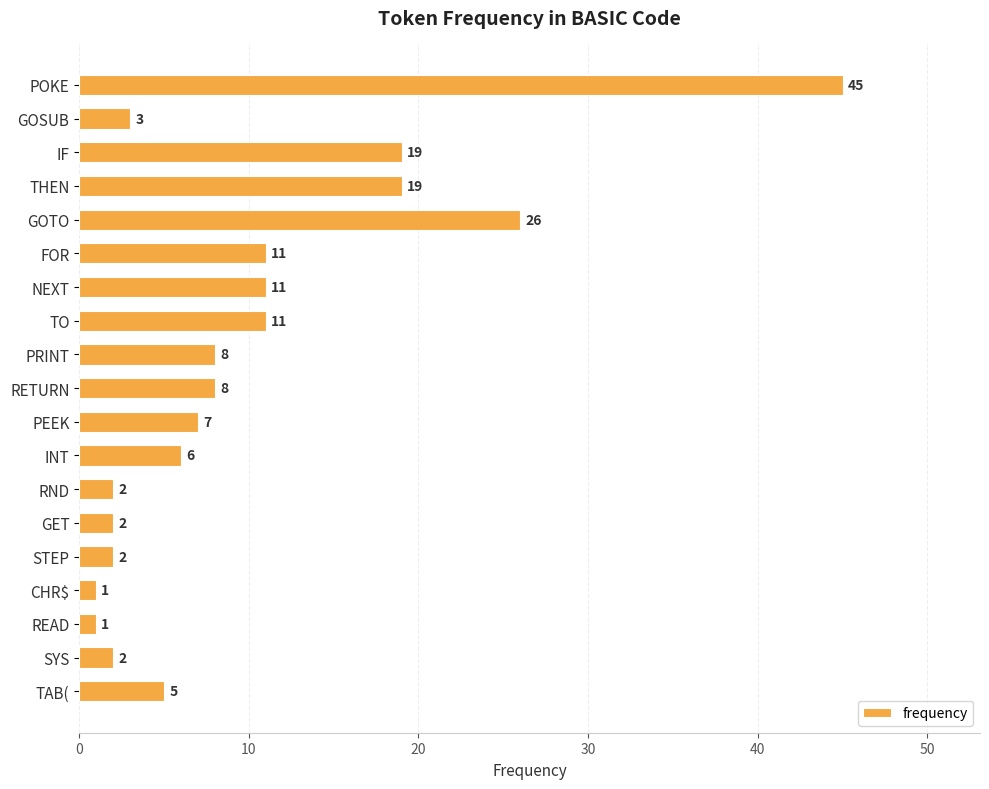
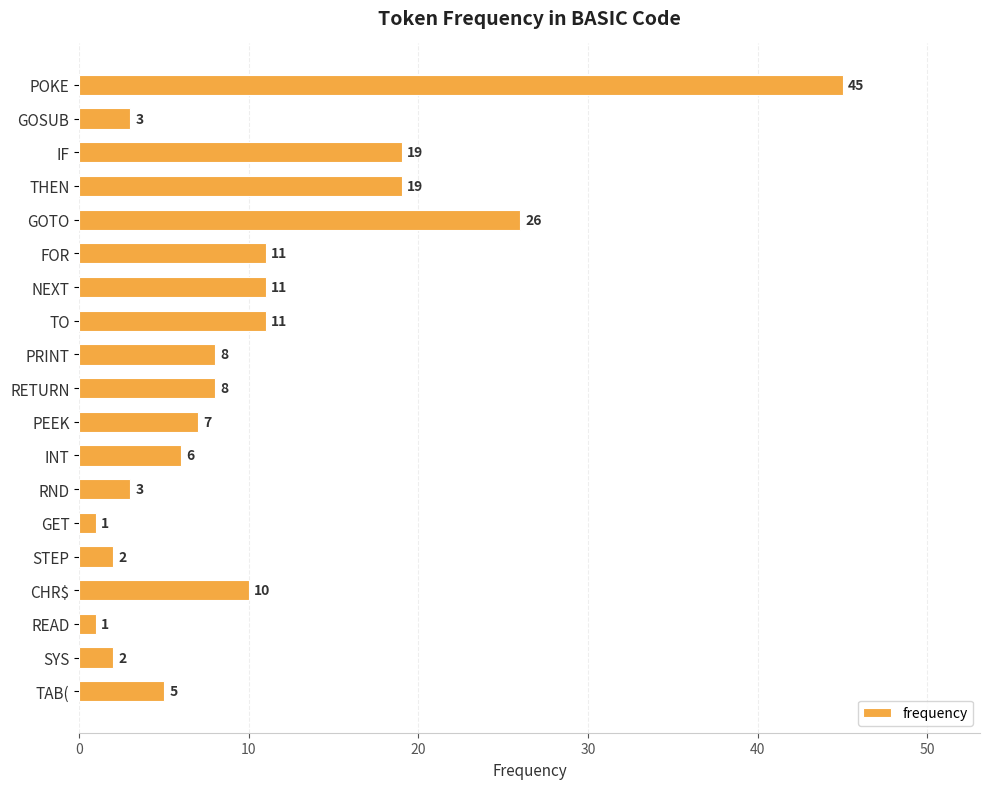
RND: 2 -> 3
GET: 2 -> 1
CHR$: 1 -> 10
